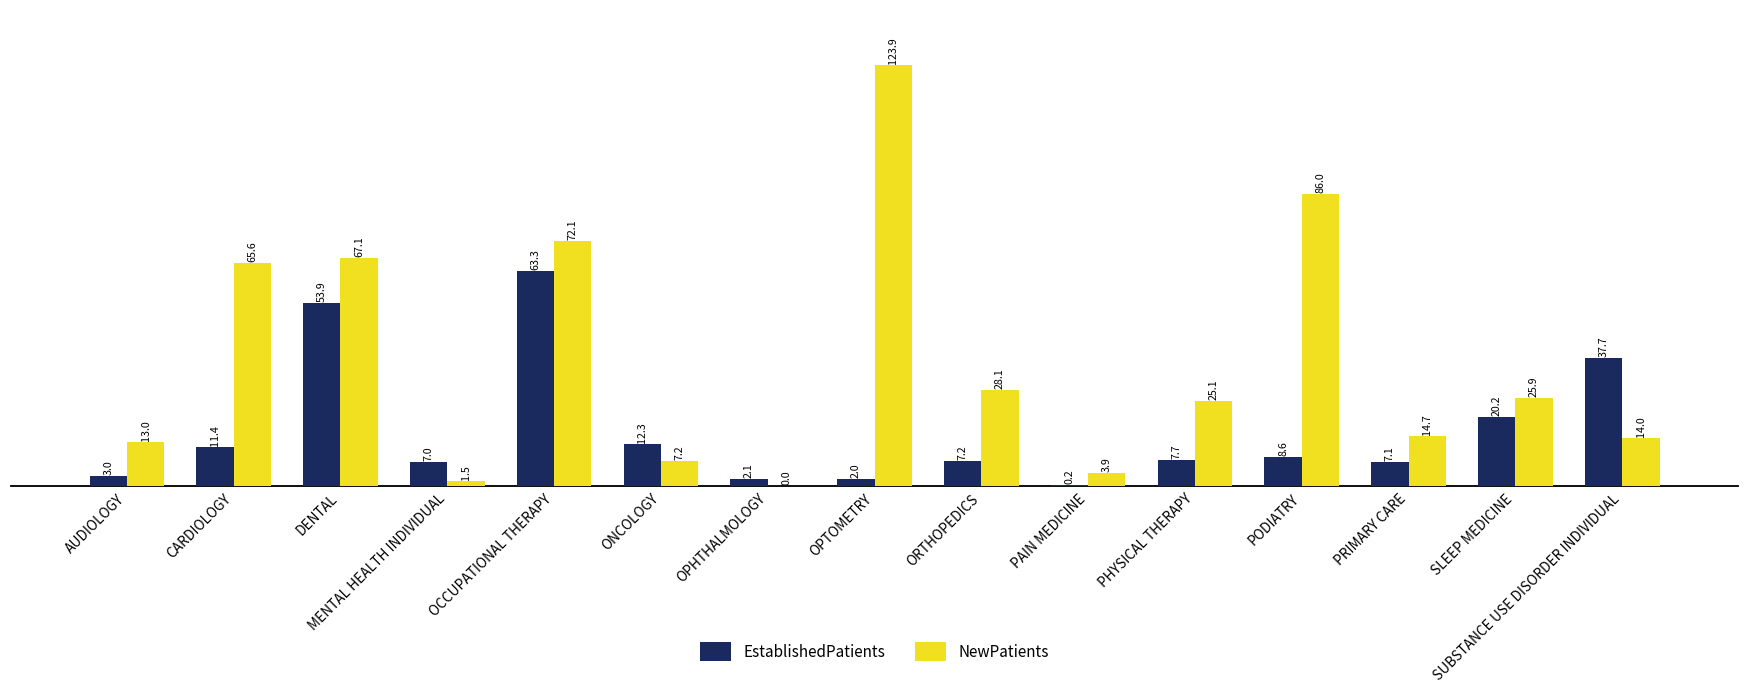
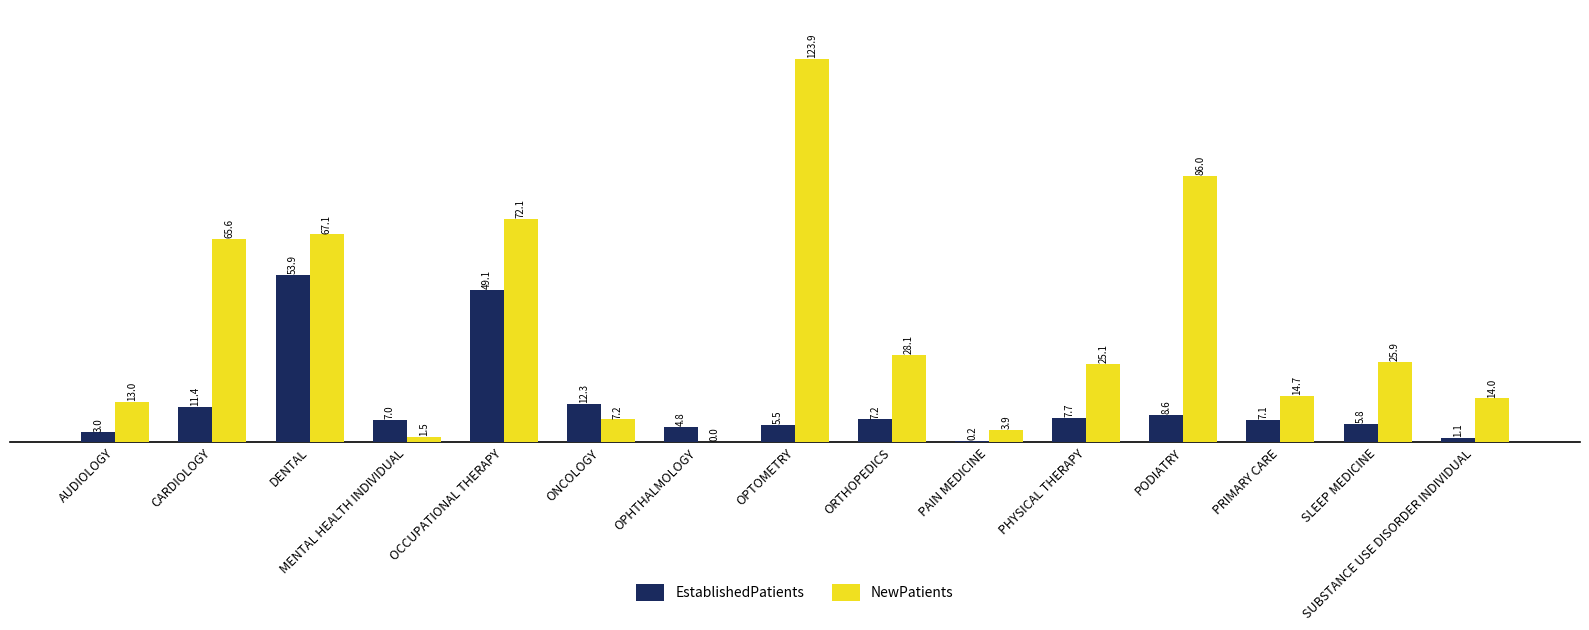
EstablishedPatients, OCCUPATIONAL THERAPY: 63.3 -> 49.1
EstablishedPatients, OPHTHALMOLOGY: 2.1 -> 4.8
EstablishedPatients, OPTOMETRY: 2.0 -> 5.5
EstablishedPatients, SLEEP MEDICINE: 20.2 -> 5.8
EstablishedPatients, SUBSTANCE USE DISORDER INDIVIDUAL: 37.7 -> 1.1
